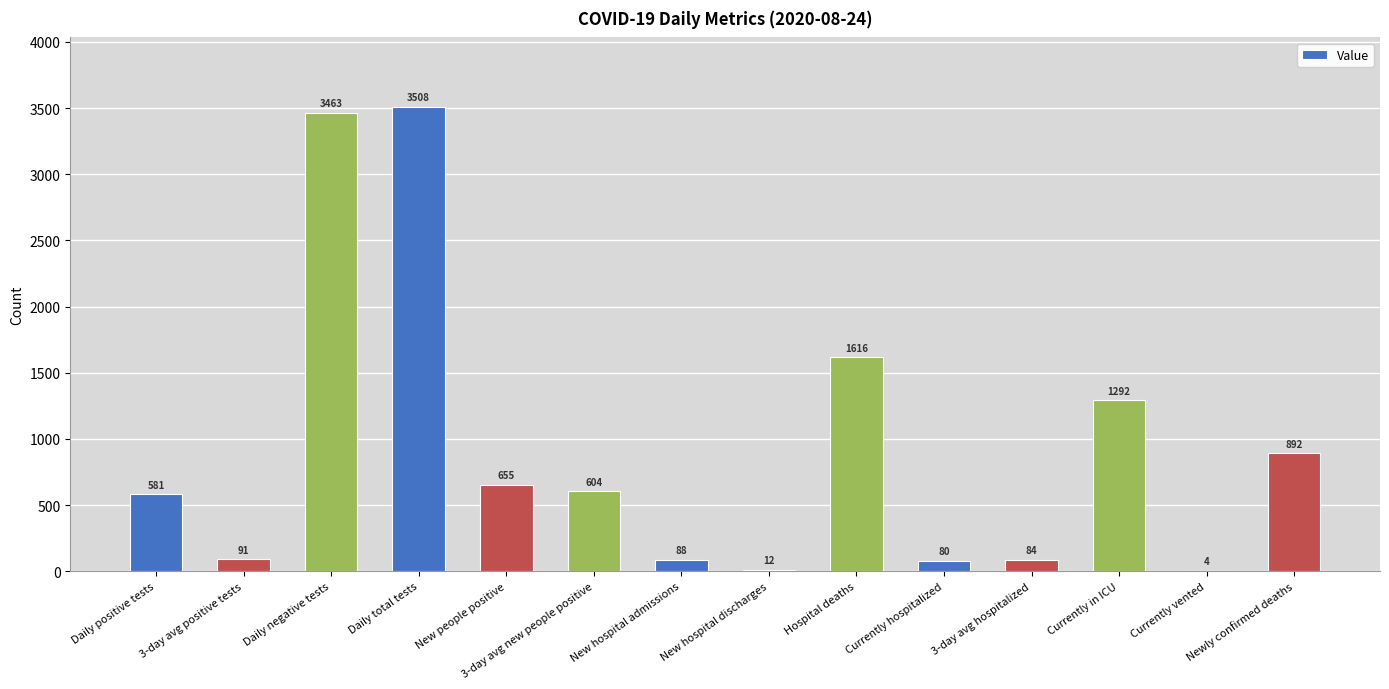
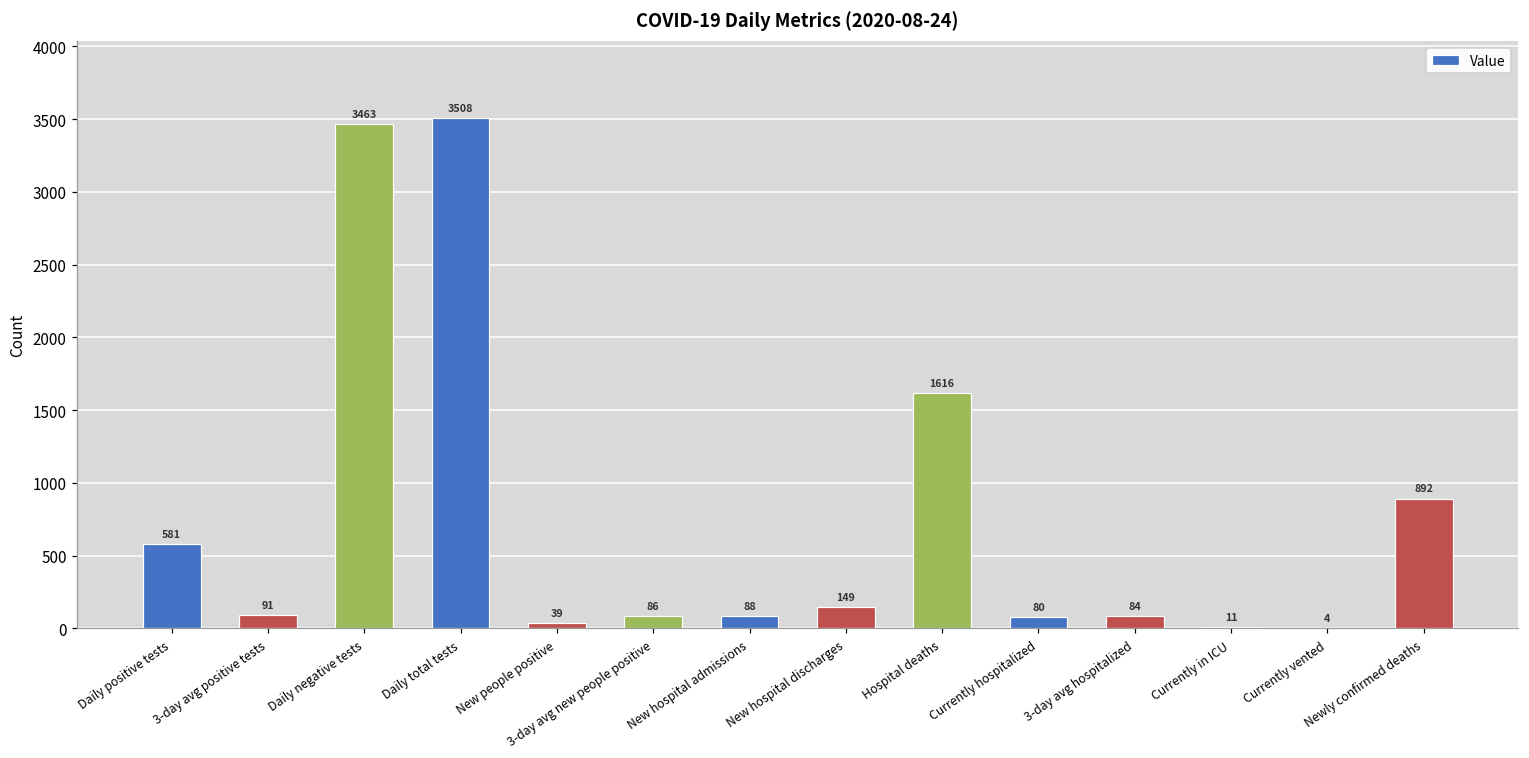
New people positive: 655 -> 39
3-day avg new people positive: 604 -> 86
New hospital discharges: 12 -> 149
Currently in ICU: 1292 -> 11
